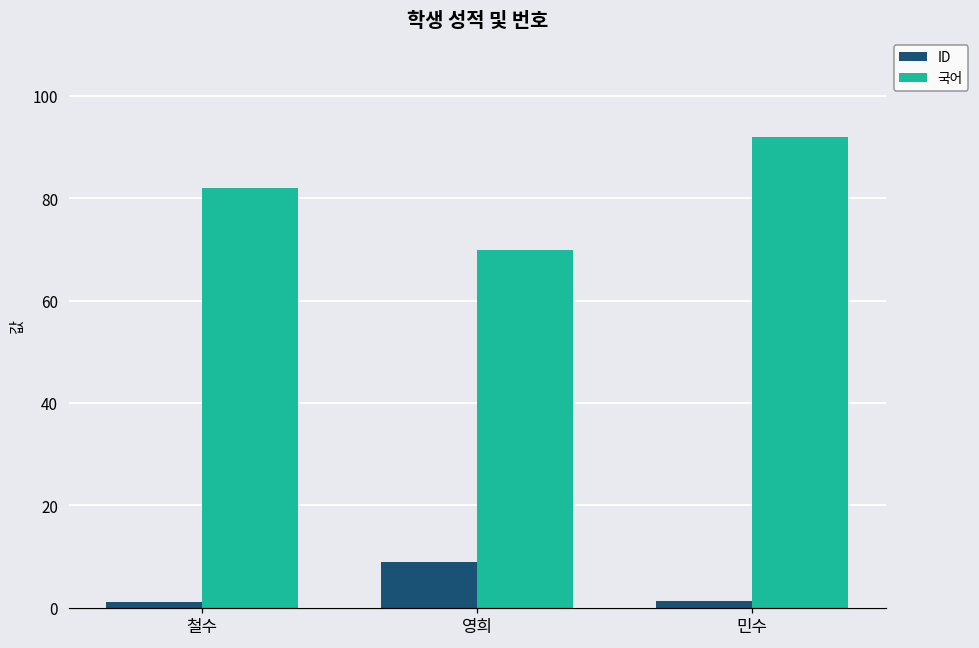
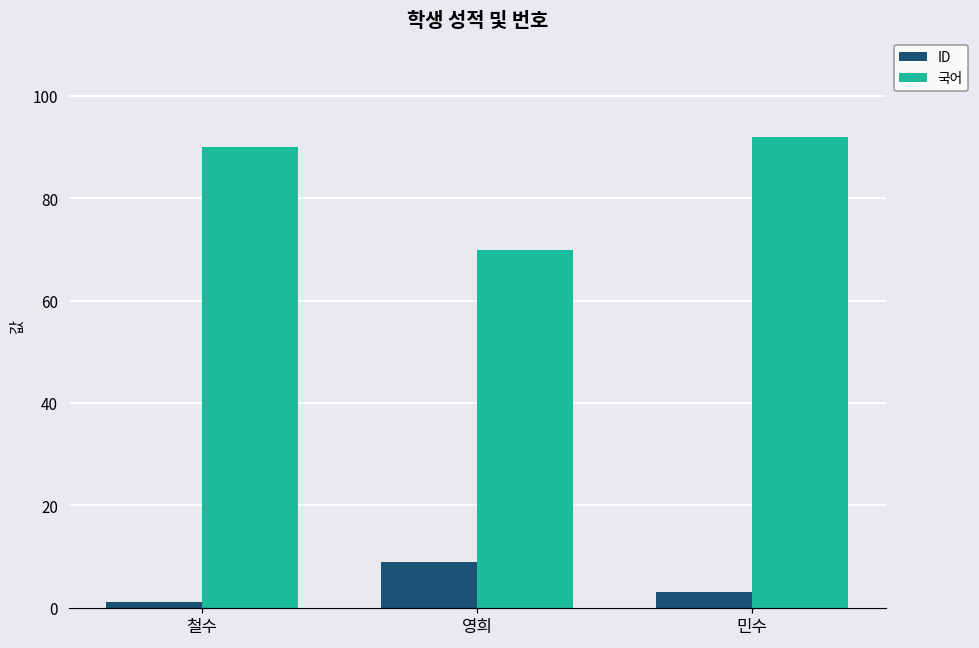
국어, 철수: 82 -> 90
ID, 민수: 1 -> 3
